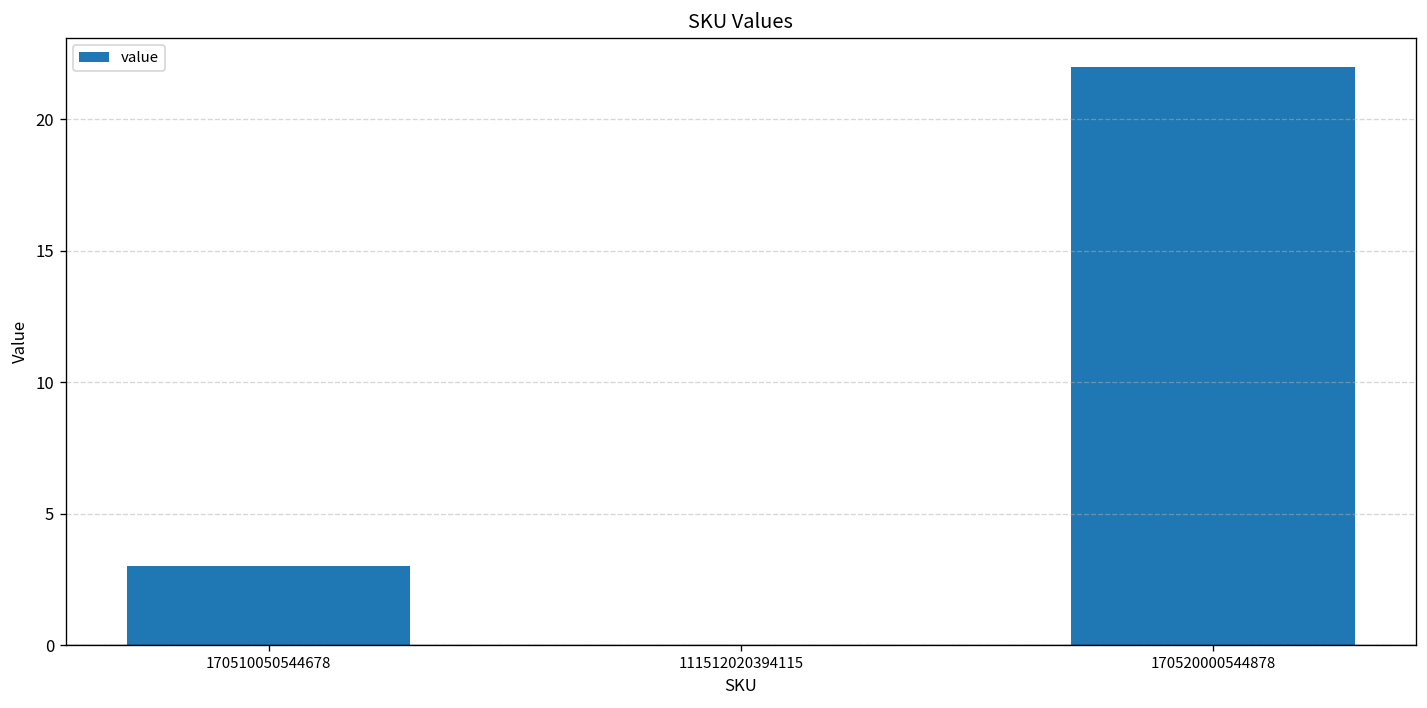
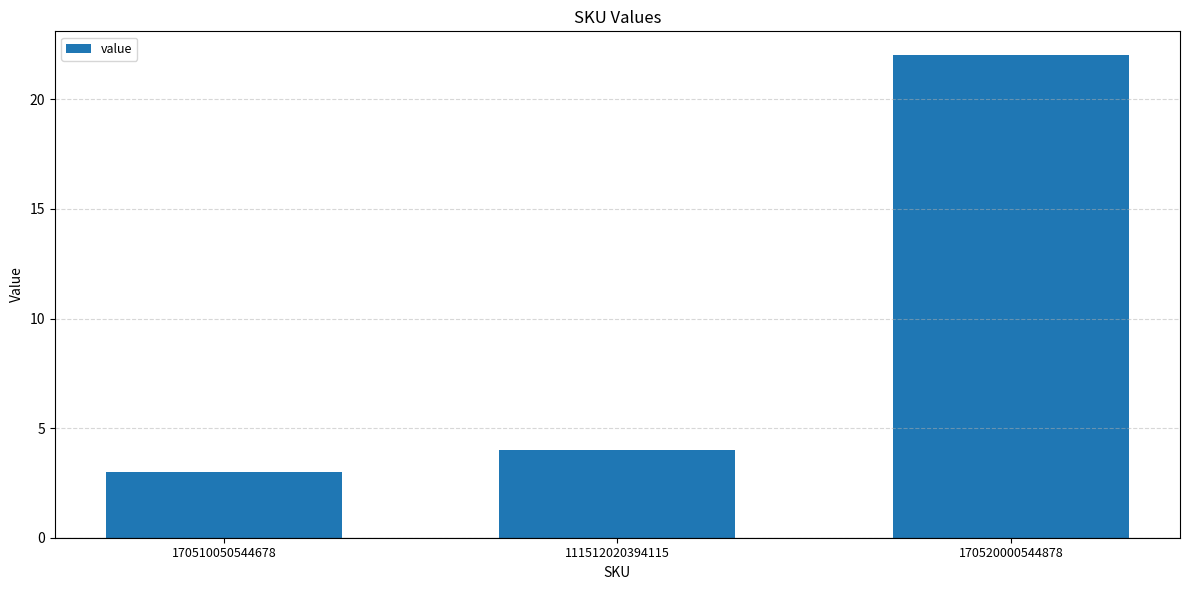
111512020394115: 0 -> 4
